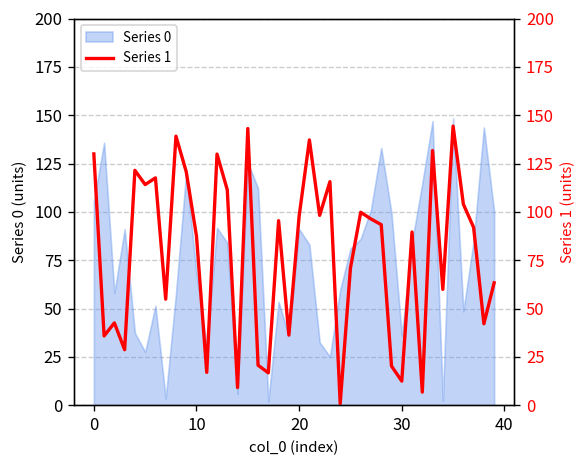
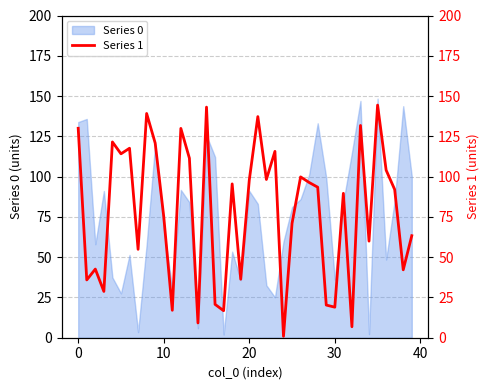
Series 0, 0: 105 -> 134
Series 1, 10: 87 -> 75
Series 1, 30: 12 -> 19
